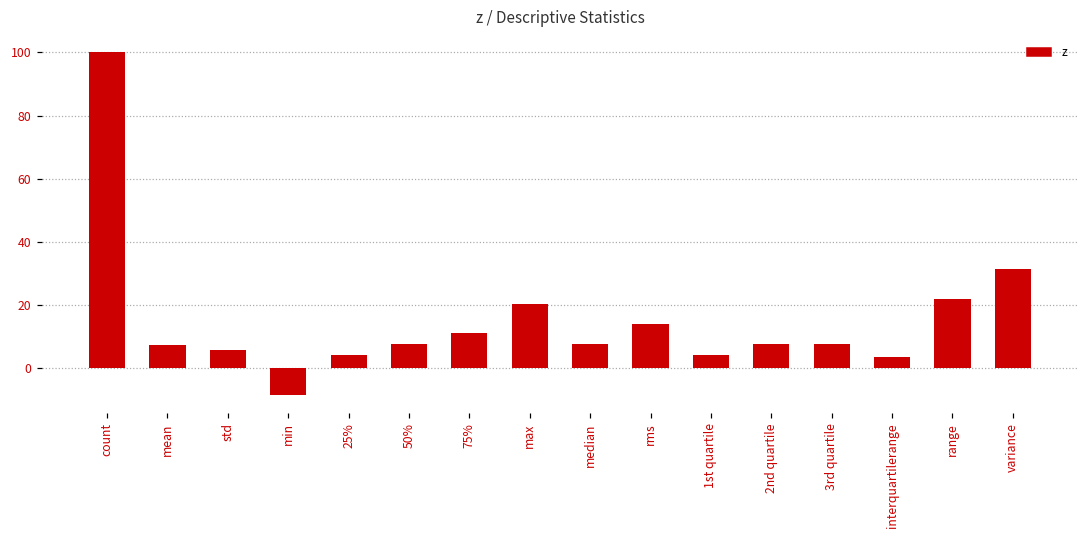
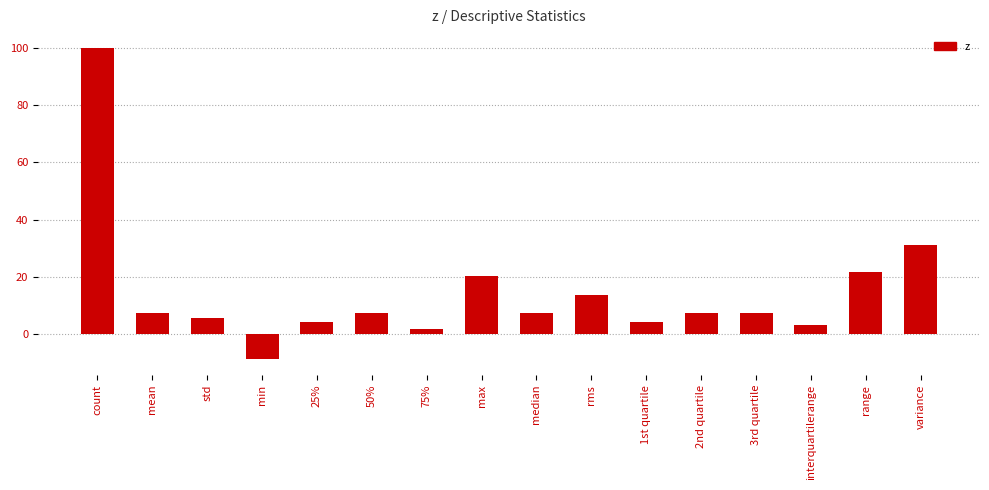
75%: 11 -> 2
